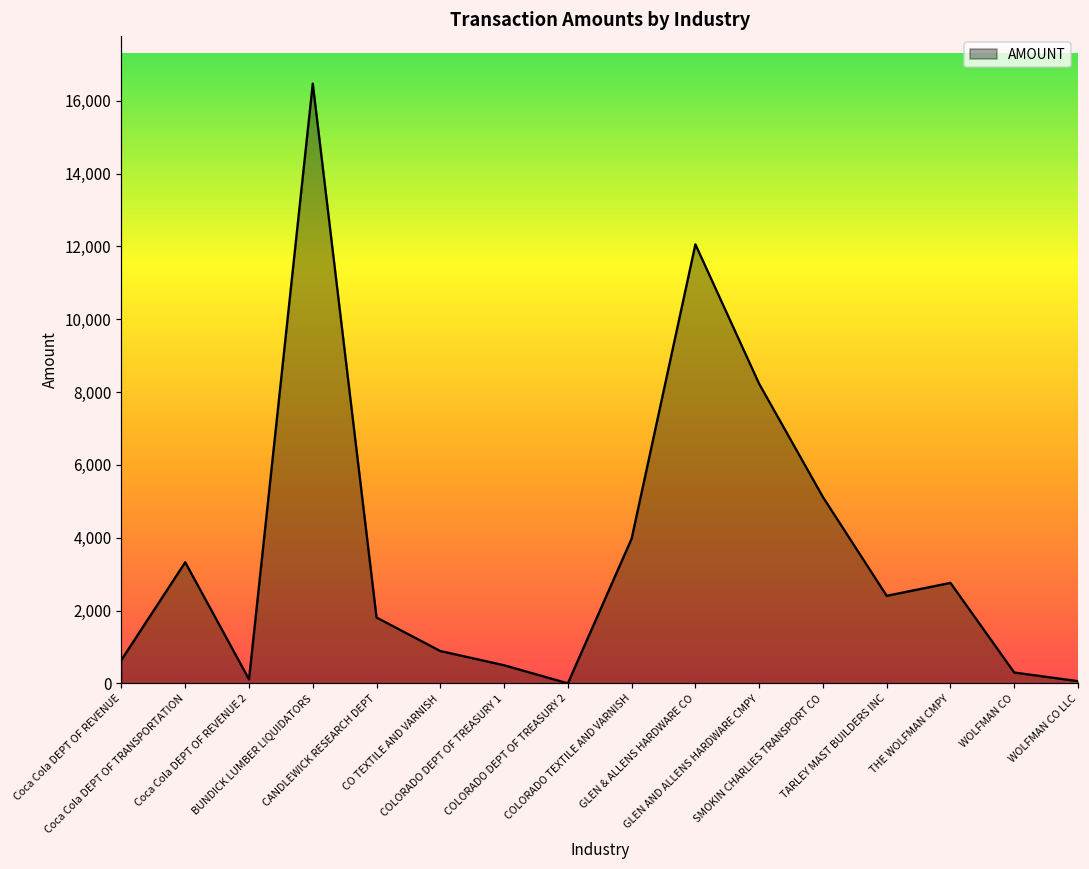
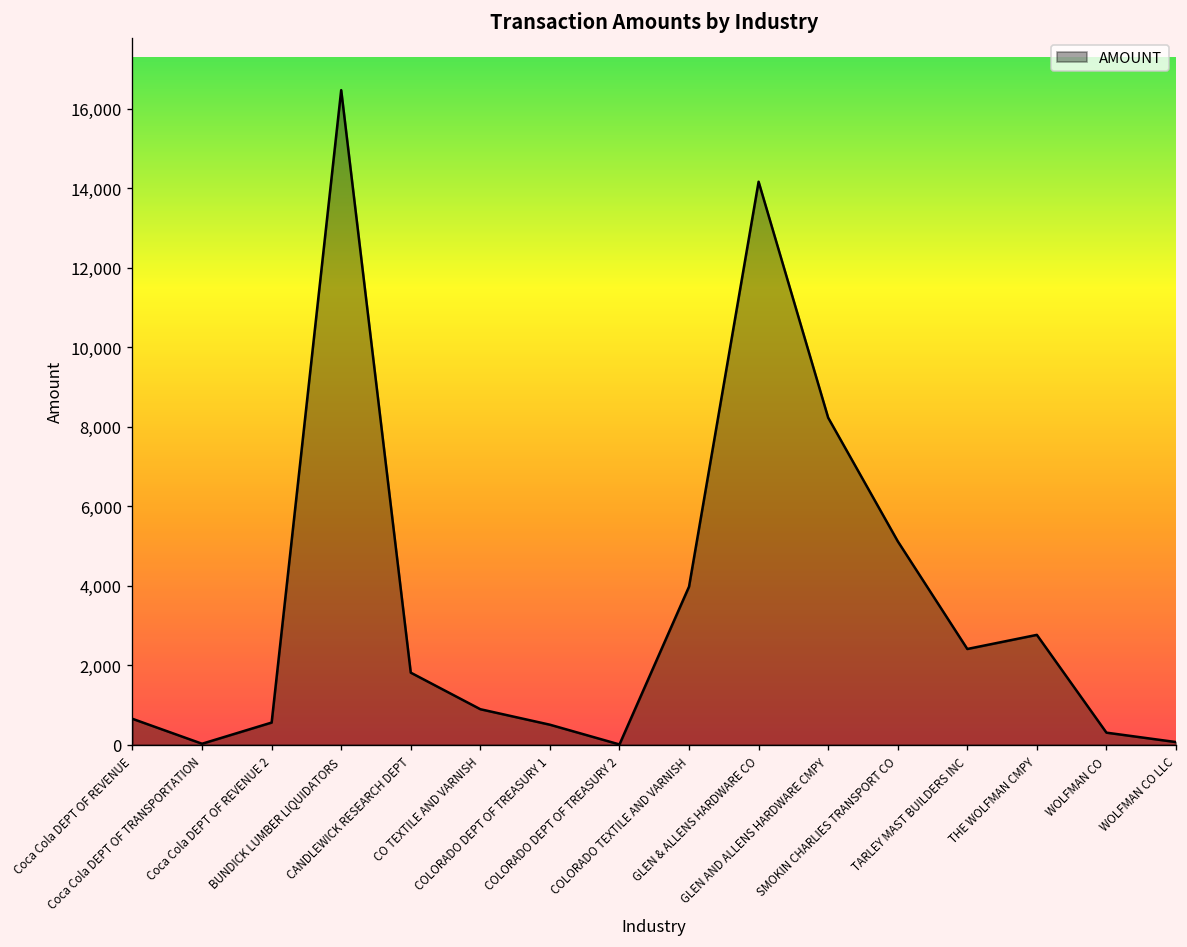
Coca Cola DEPT OF TRANSPORTATION: 3,300 -> 0
Coca Cola DEPT OF REVENUE 2: 100 -> 600
GLEN & ALLENS HARDWARE CO: 12,100 -> 14,200
